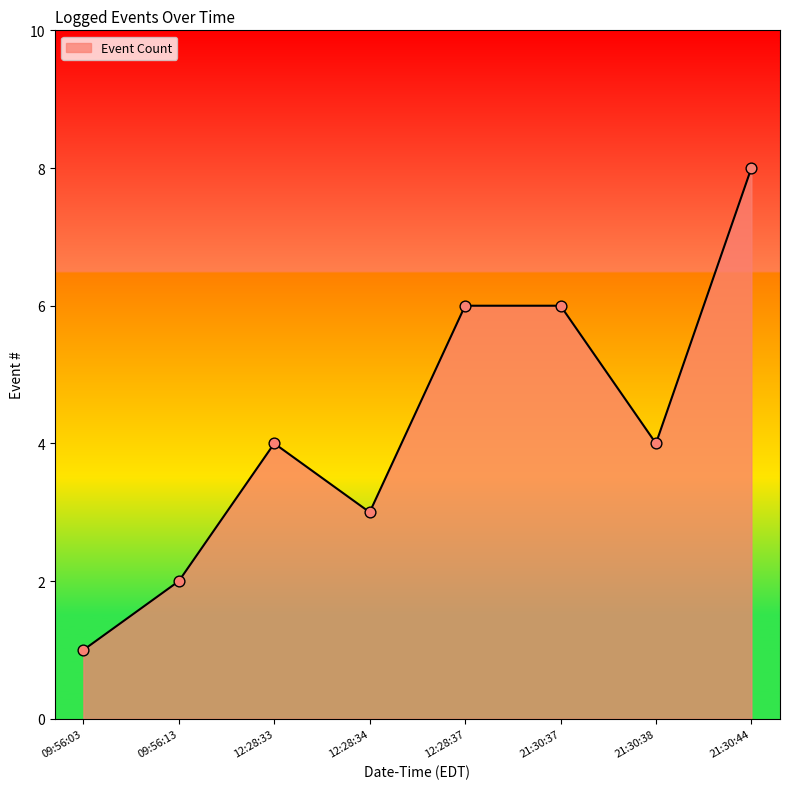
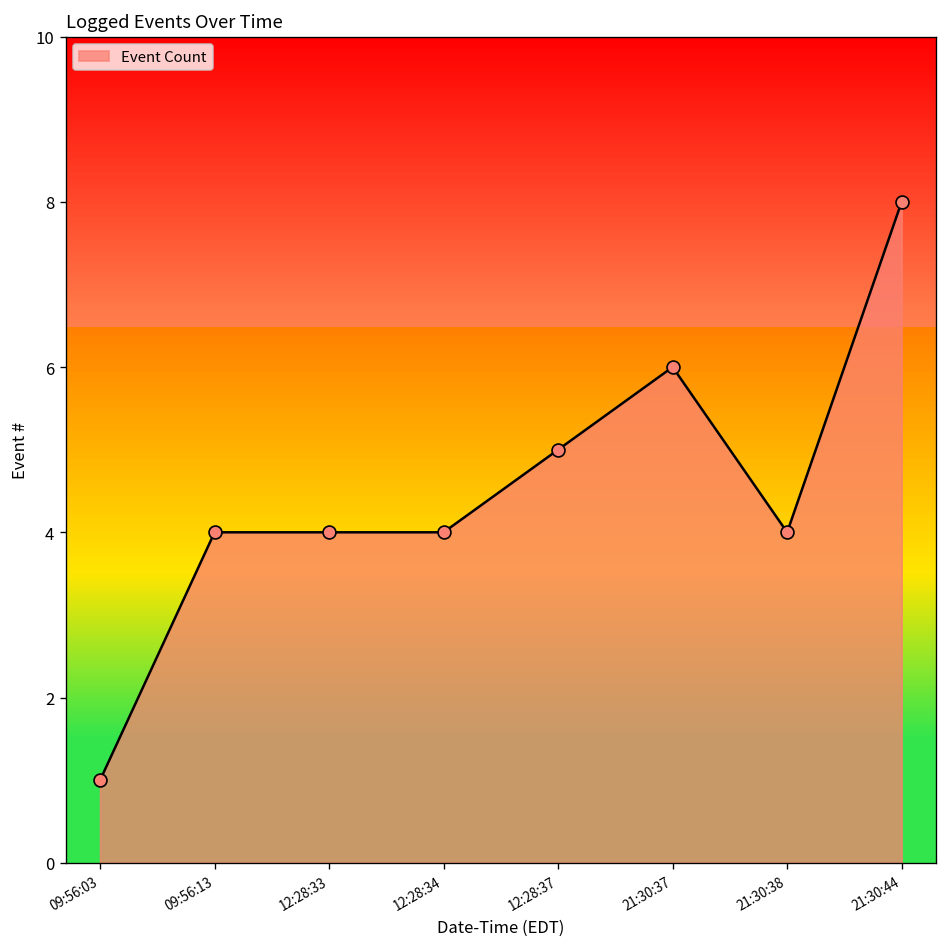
09:56:13: 2 -> 4
12:28:34: 3 -> 4
12:28:37: 6 -> 5
